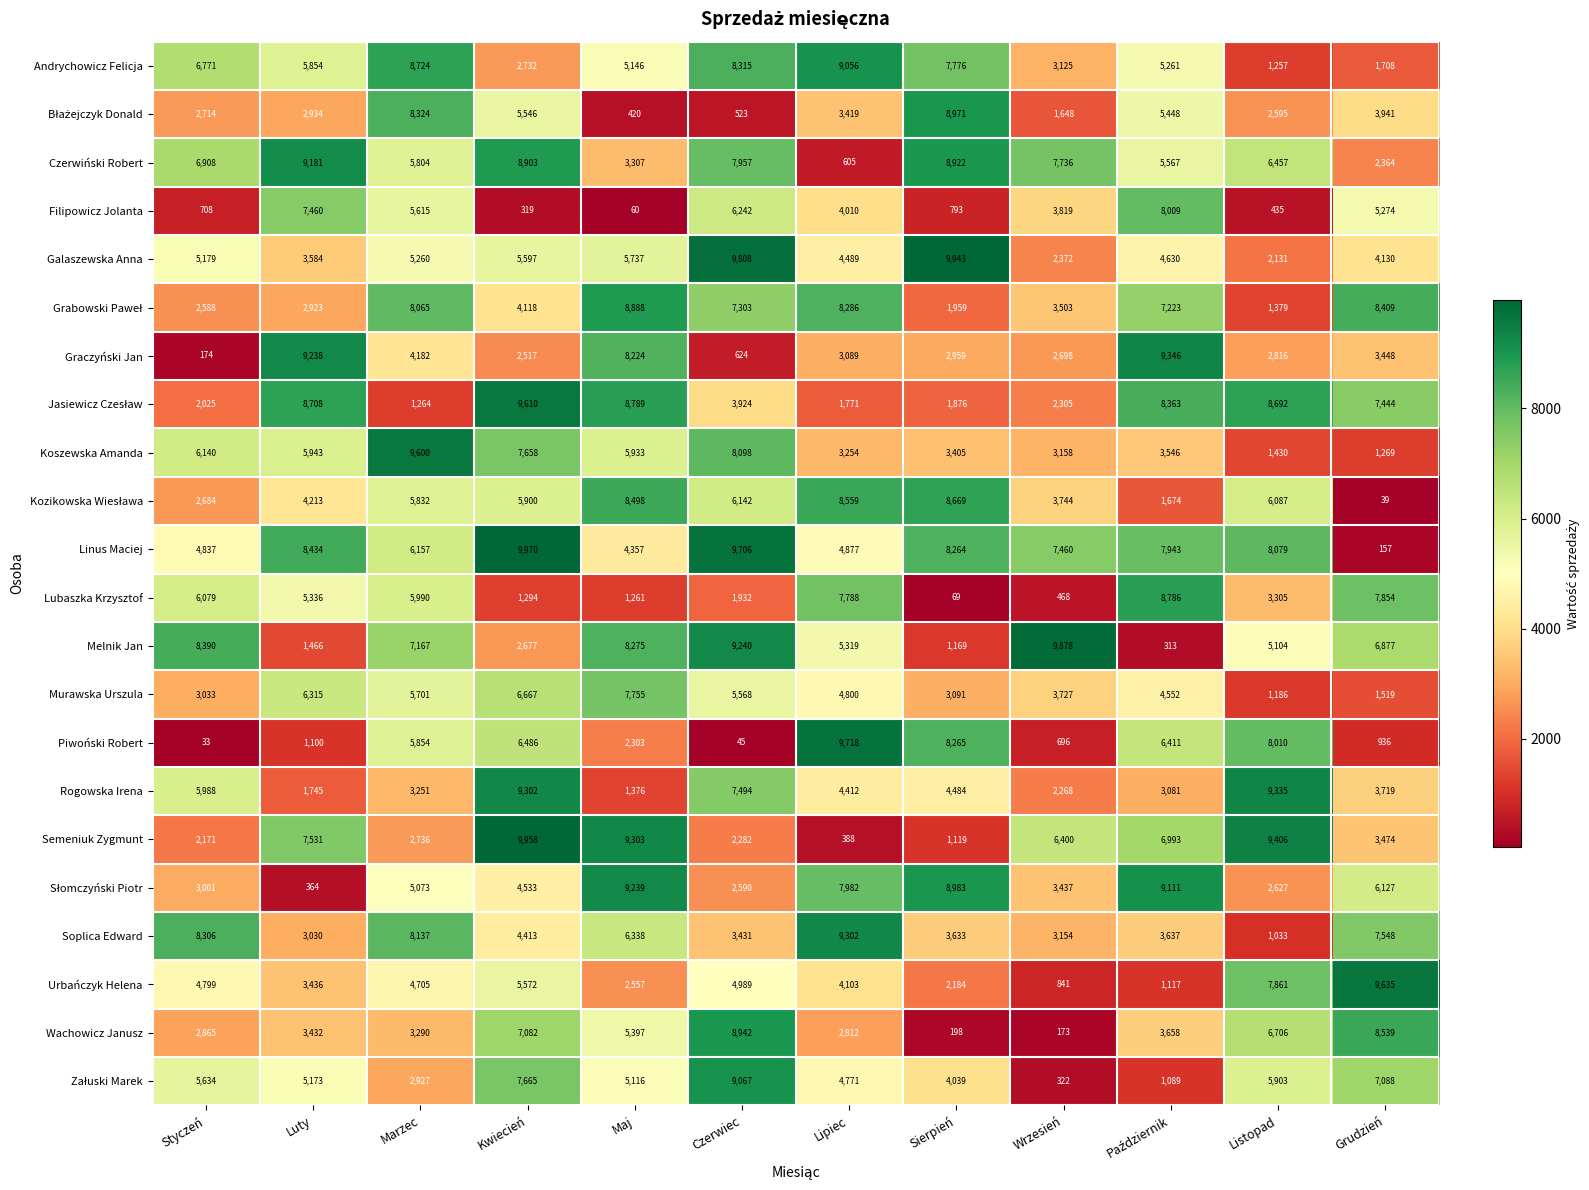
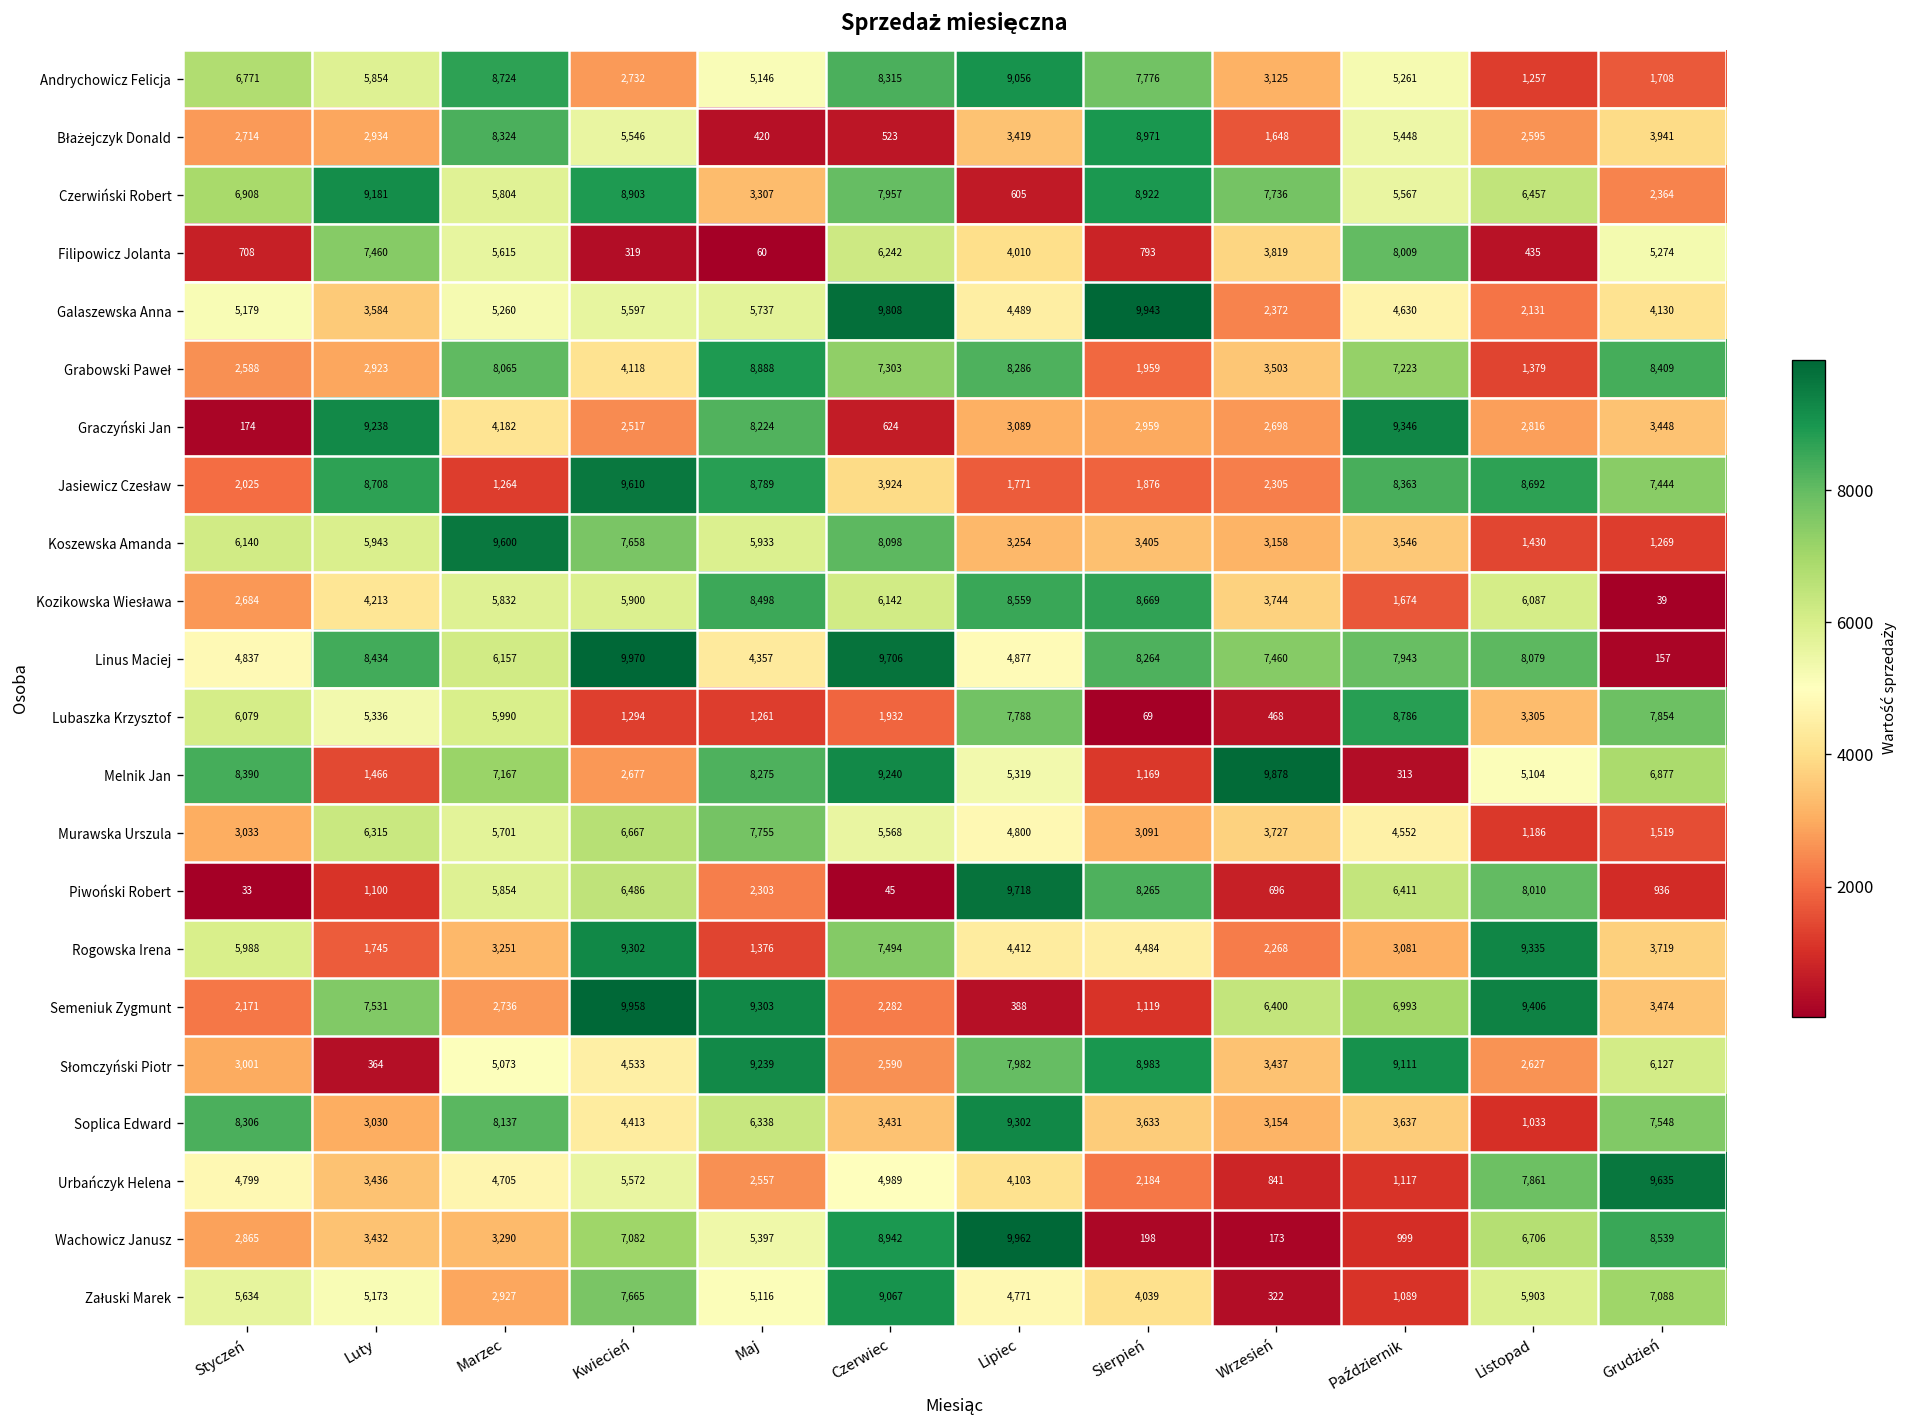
Wachowicz Janusz, Lipiec: 2,812 -> 9,962
Wachowicz Janusz, Październik: 3,658 -> 999
